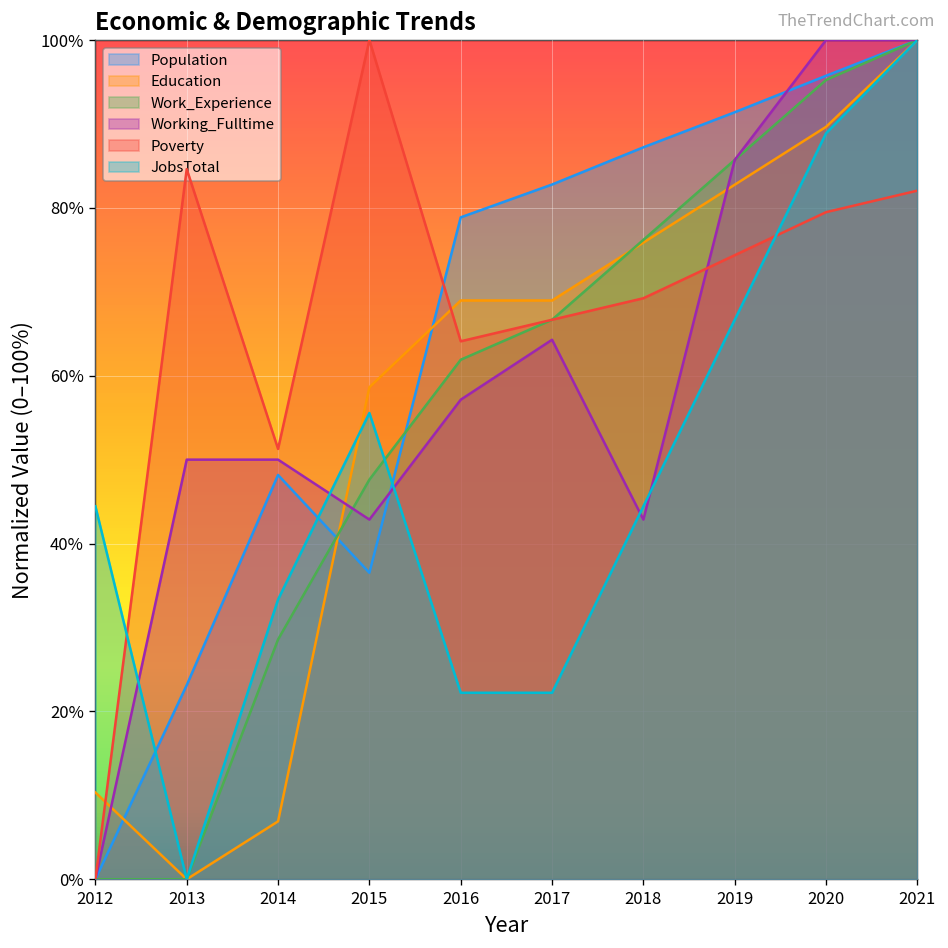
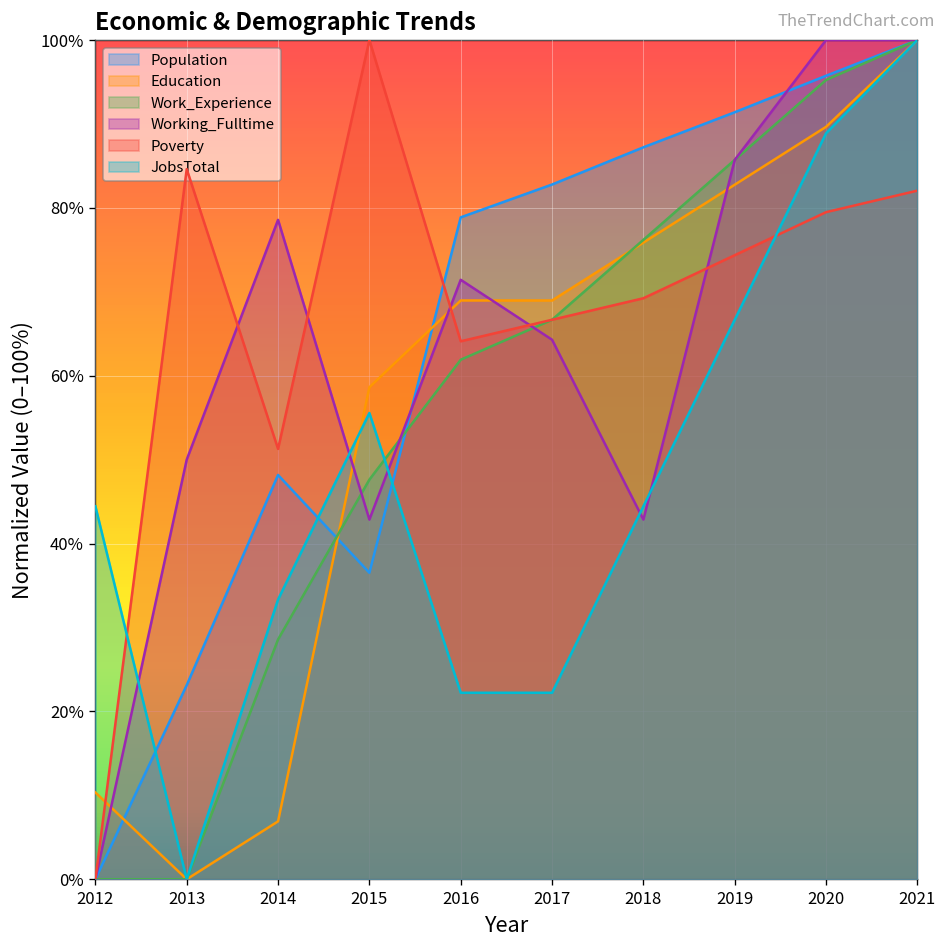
Working_Fulltime, 2014: 50% -> 79%
Working_Fulltime, 2016: 57% -> 71%
